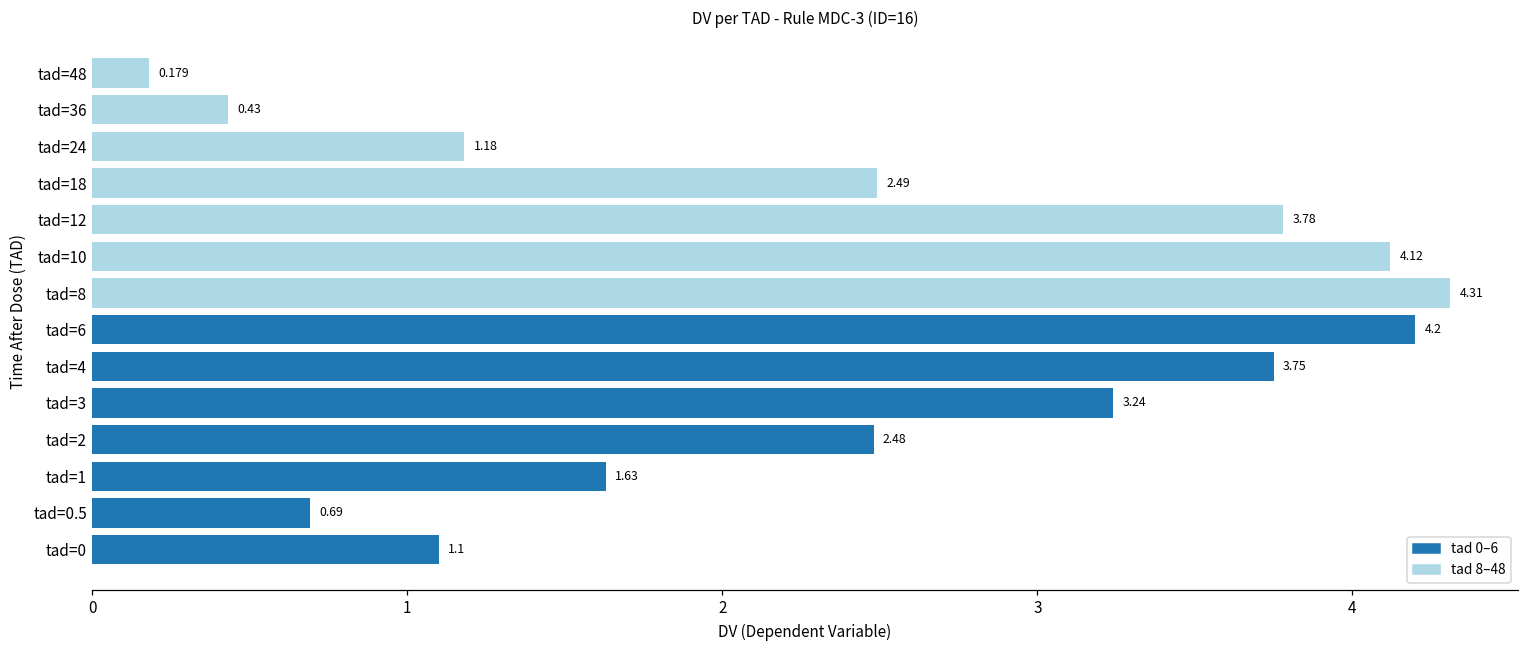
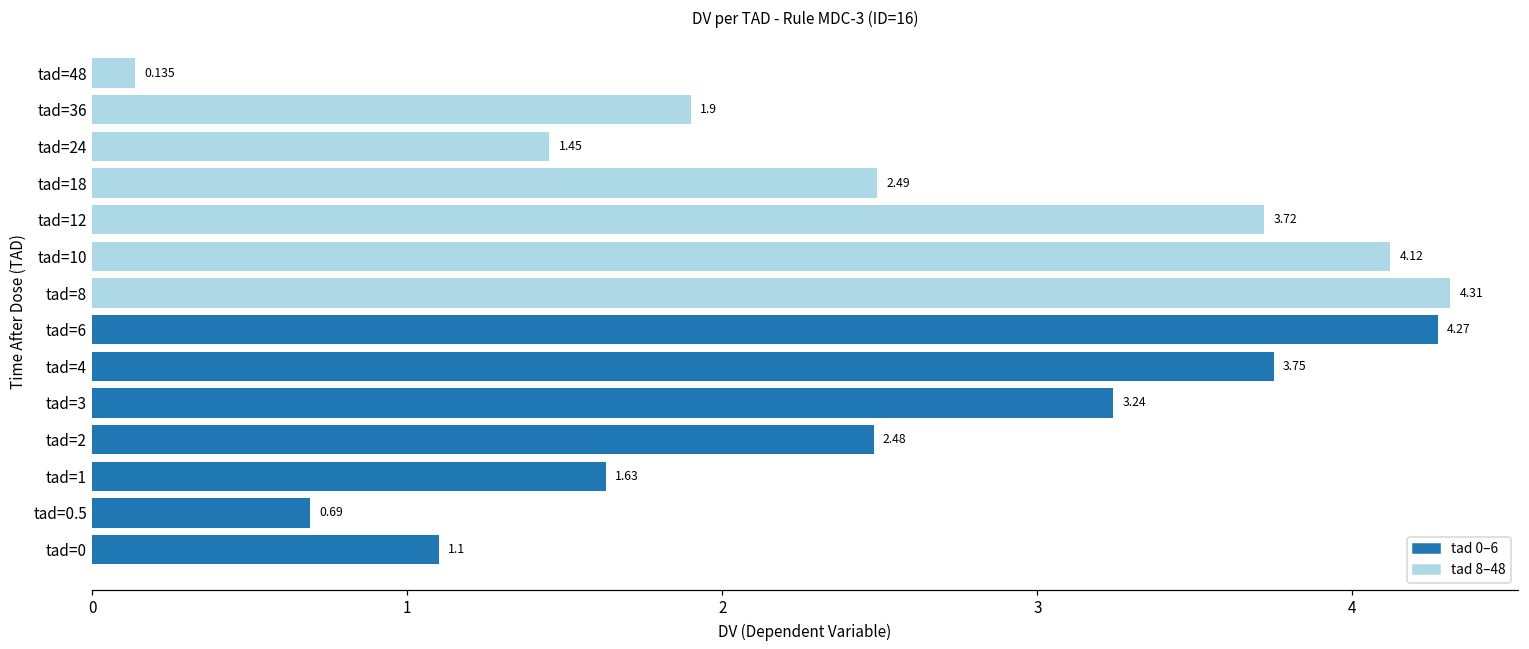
tad=48: 0.179 -> 0.135
tad=36: 0.43 -> 1.9
tad=24: 1.18 -> 1.45
tad=12: 3.78 -> 3.72
tad=6: 4.2 -> 4.27
